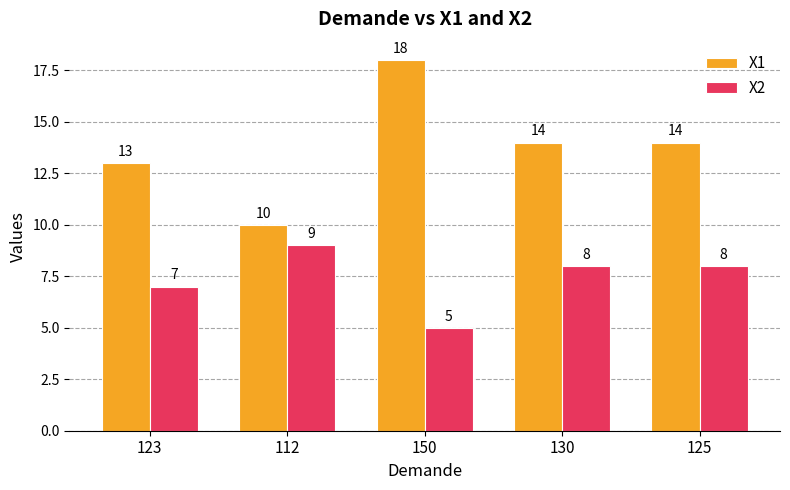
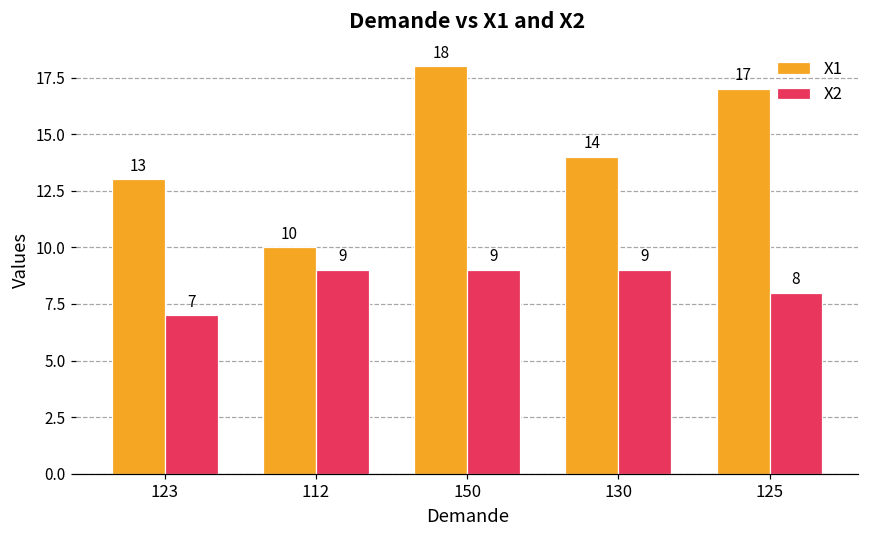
X2, 150: 5 -> 9
X2, 130: 8 -> 9
X1, 125: 14 -> 17
